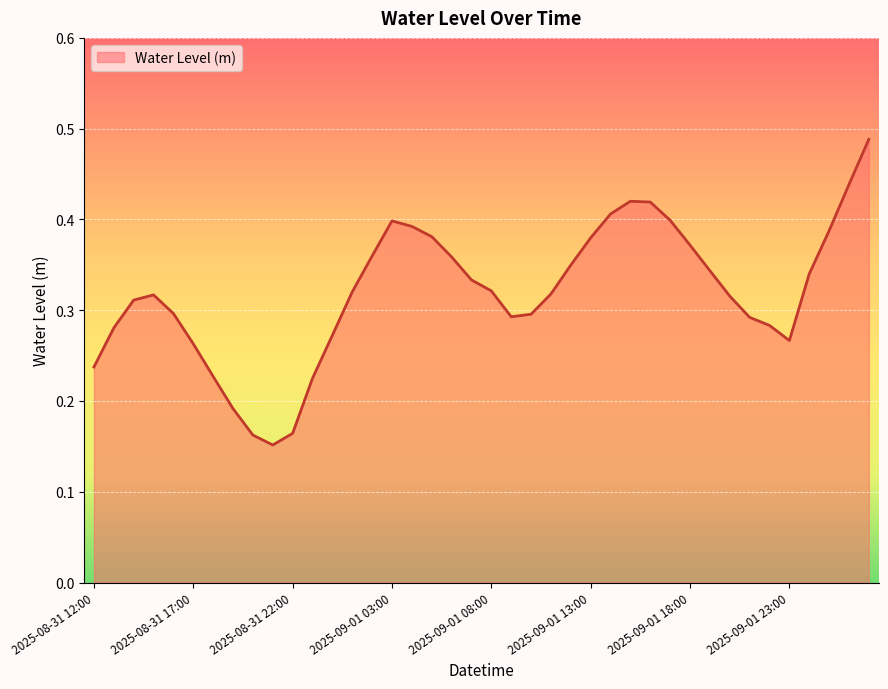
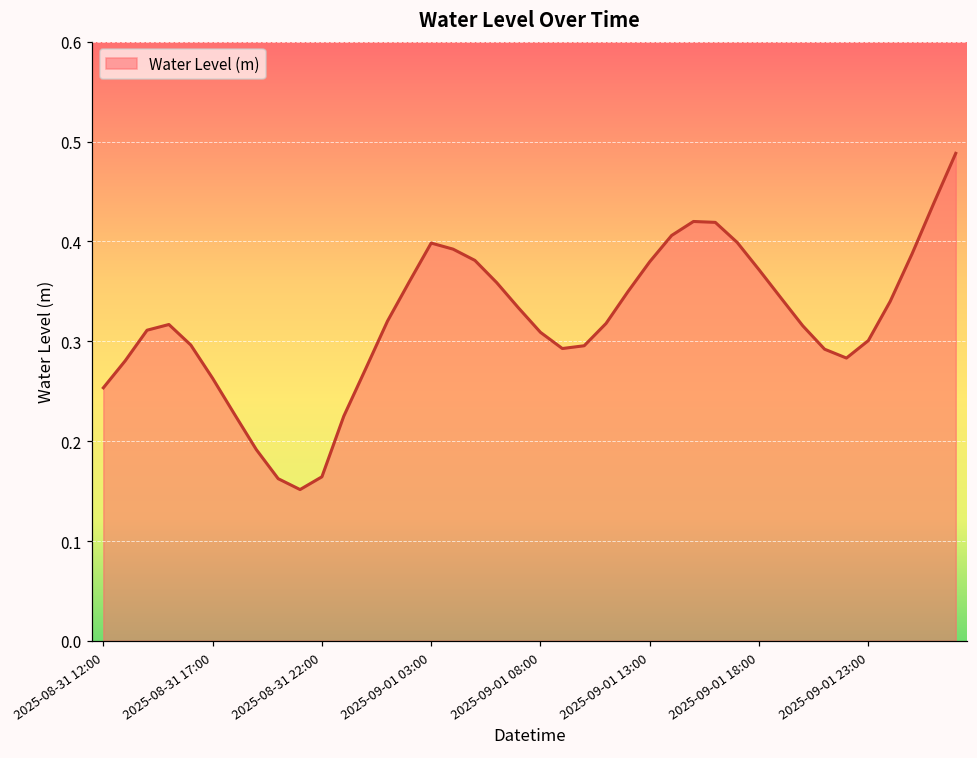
2025-08-31 12:00: 0.24 -> 0.25
2025-09-01 08:00: 0.32 -> 0.31
2025-09-01 23:00: 0.27 -> 0.30
